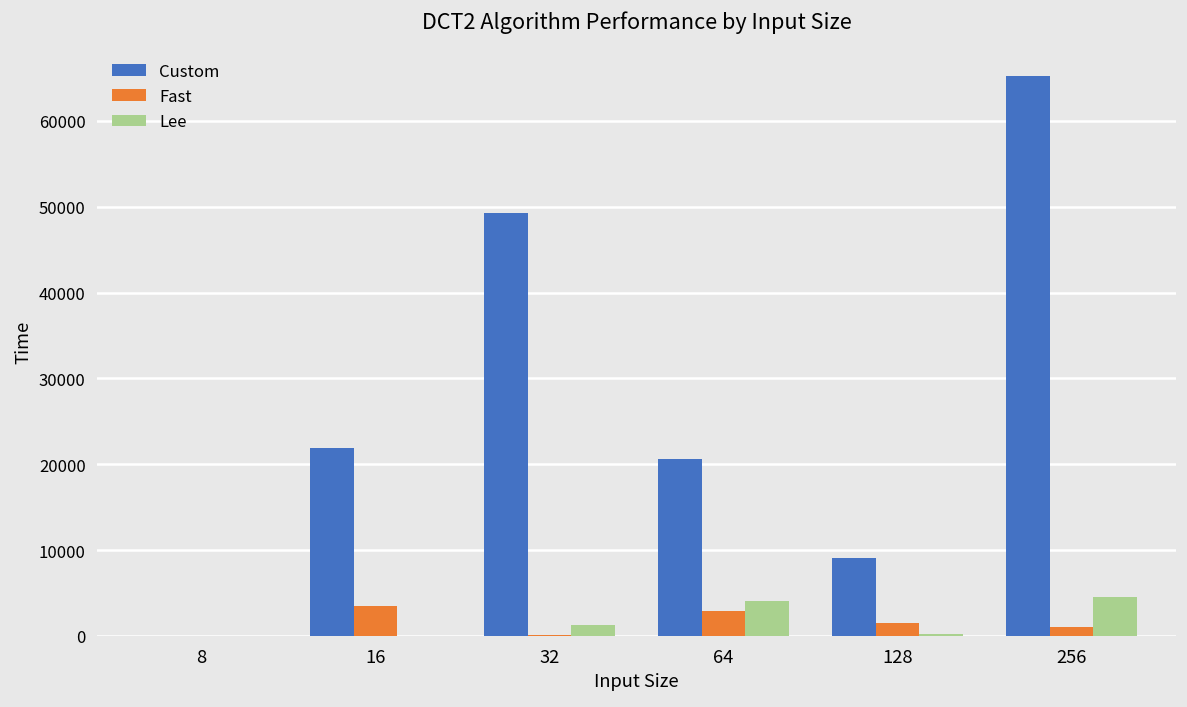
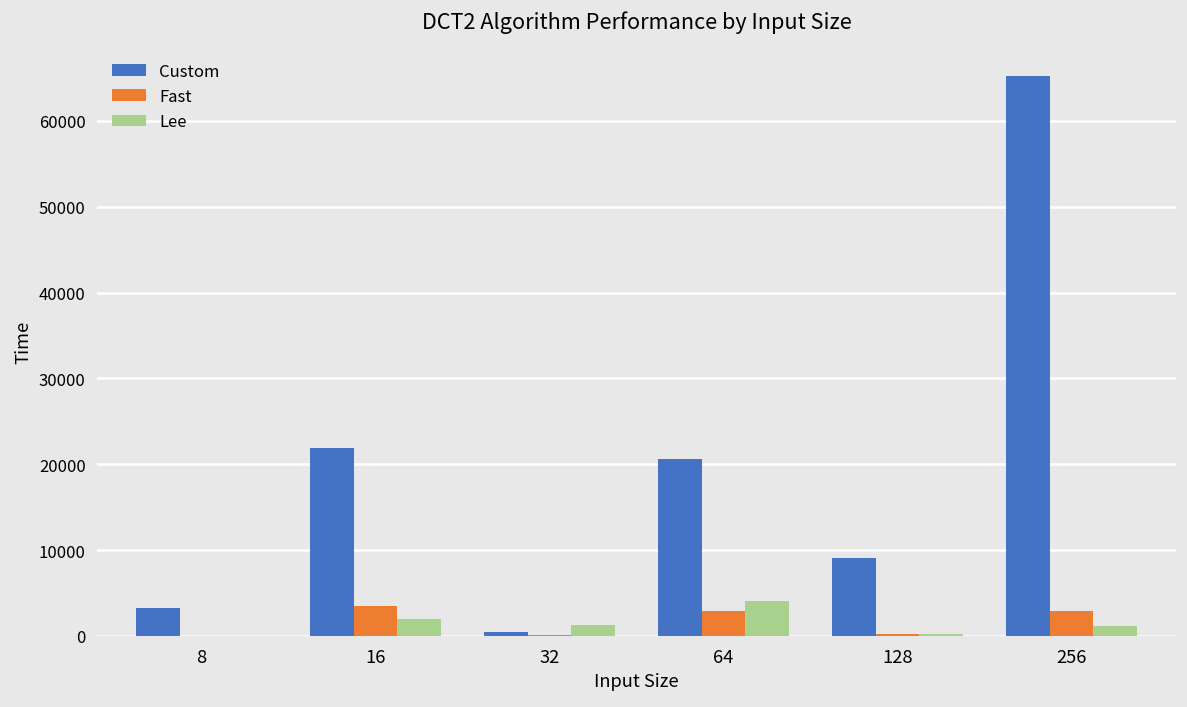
Custom, 8: 0 -> 3000
Lee, 16: 0 -> 2000
Custom, 32: 49000 -> 0
Fast, 128: 1000 -> 0
Fast, 256: 1000 -> 3000
Lee, 256: 5000 -> 1000
